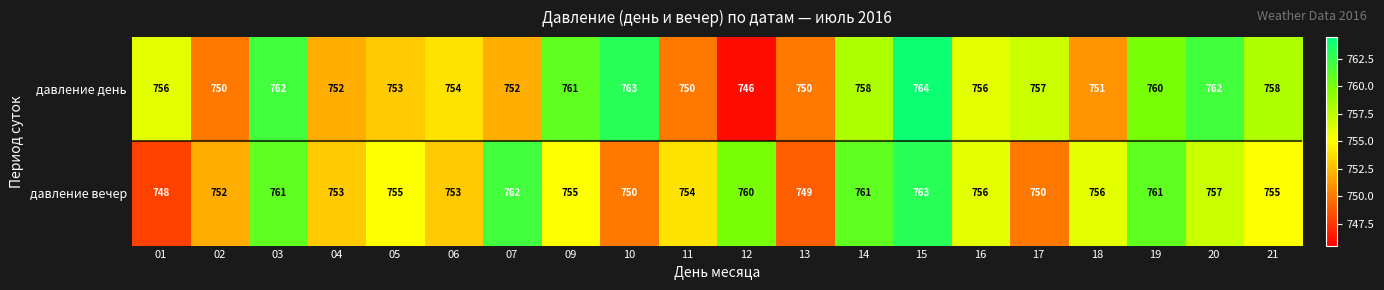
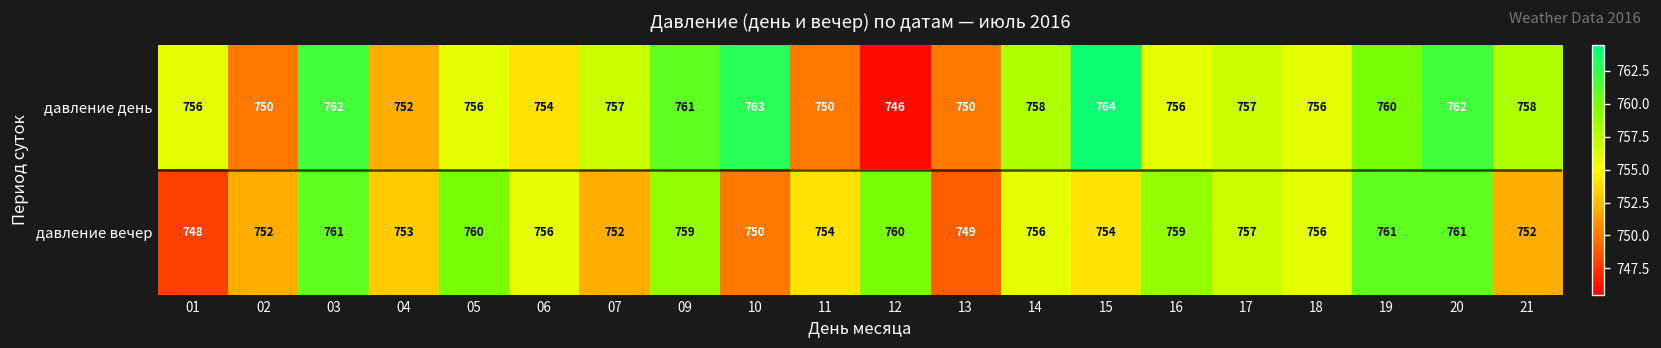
давление день, 05: 753 -> 756
давление день, 07: 752 -> 757
давление день, 18: 751 -> 756
давление вечер, 05: 755 -> 760
давление вечер, 06: 753 -> 756
давление вечер, 07: 762 -> 752
давление вечер, 09: 755 -> 759
давление вечер, 14: 761 -> 756
давление вечер, 15: 763 -> 754
давление вечер, 16: 756 -> 759
давление вечер, 17: 750 -> 757
давление вечер, 20: 757 -> 761
давление вечер, 21: 755 -> 752
